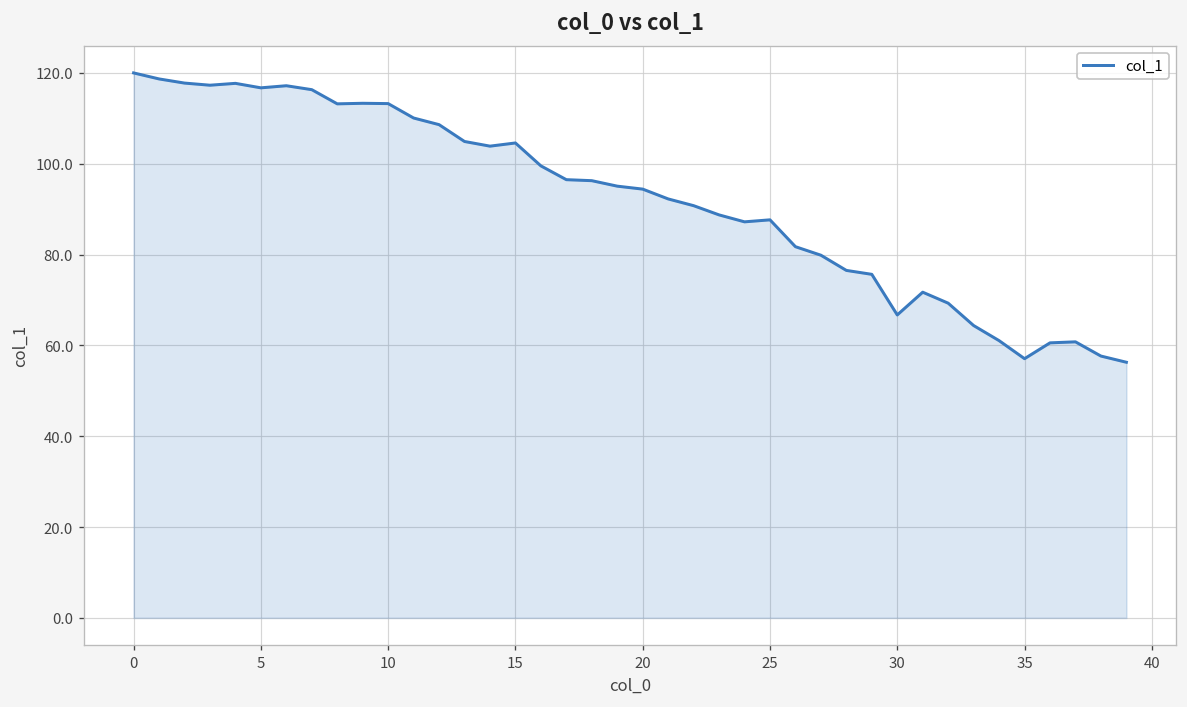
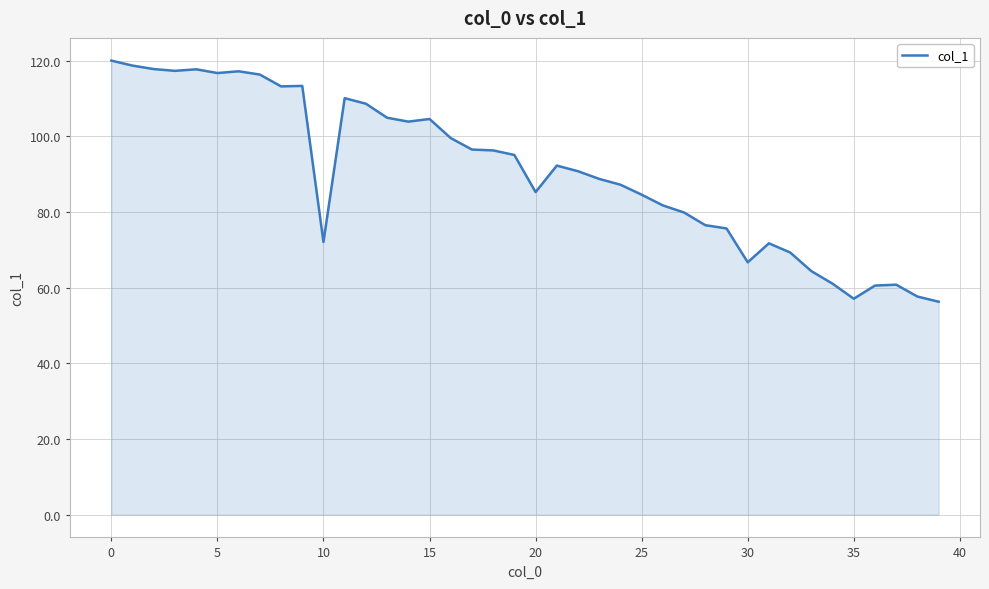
10: 113 -> 72
20: 94 -> 85
25: 88 -> 85
